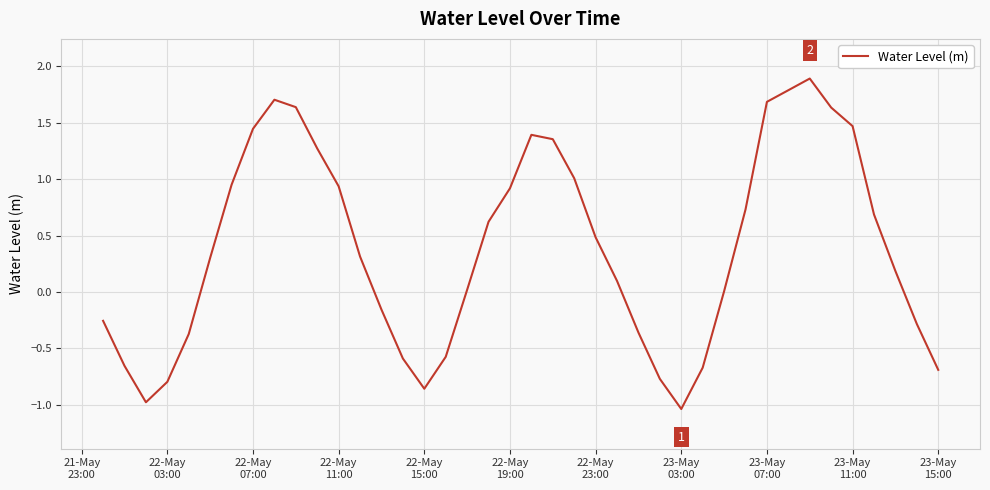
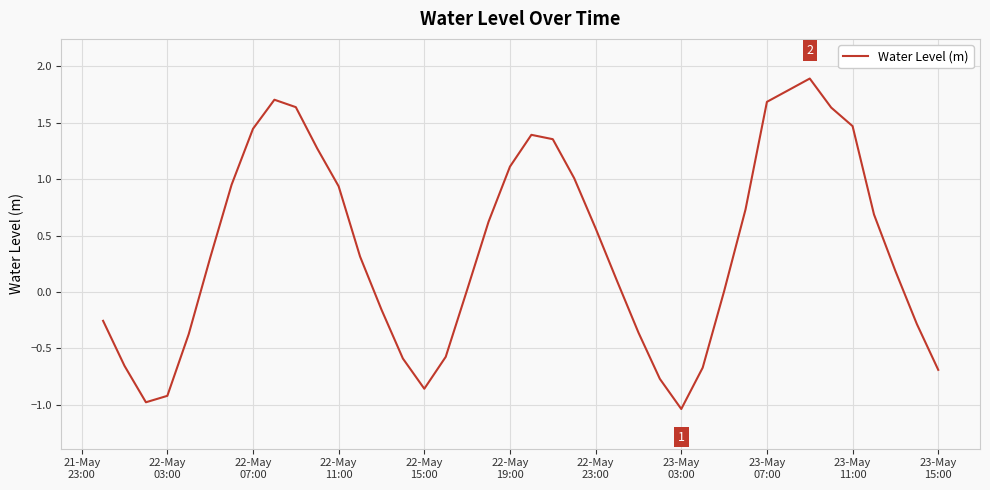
22-May 03:00: -0.80 -> -0.92
22-May 19:00: 0.92 -> 1.11
22-May 23:00: 0.48 -> 0.56
